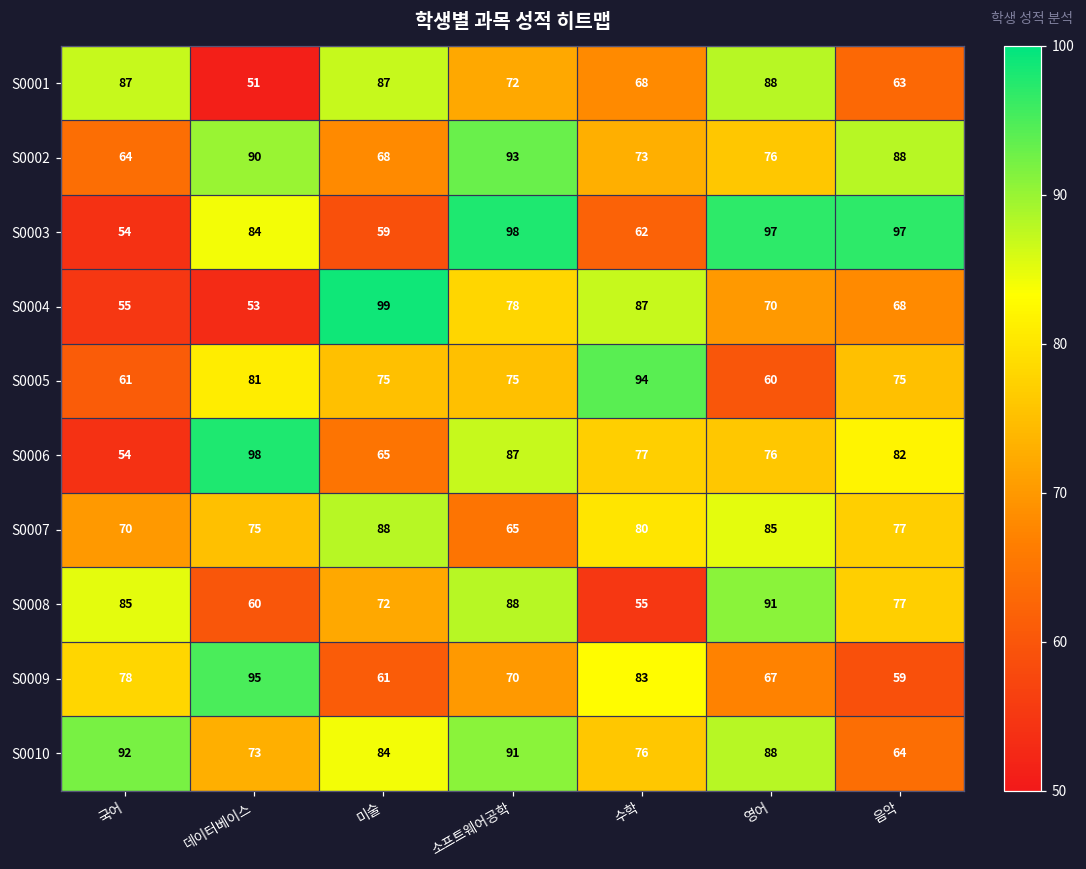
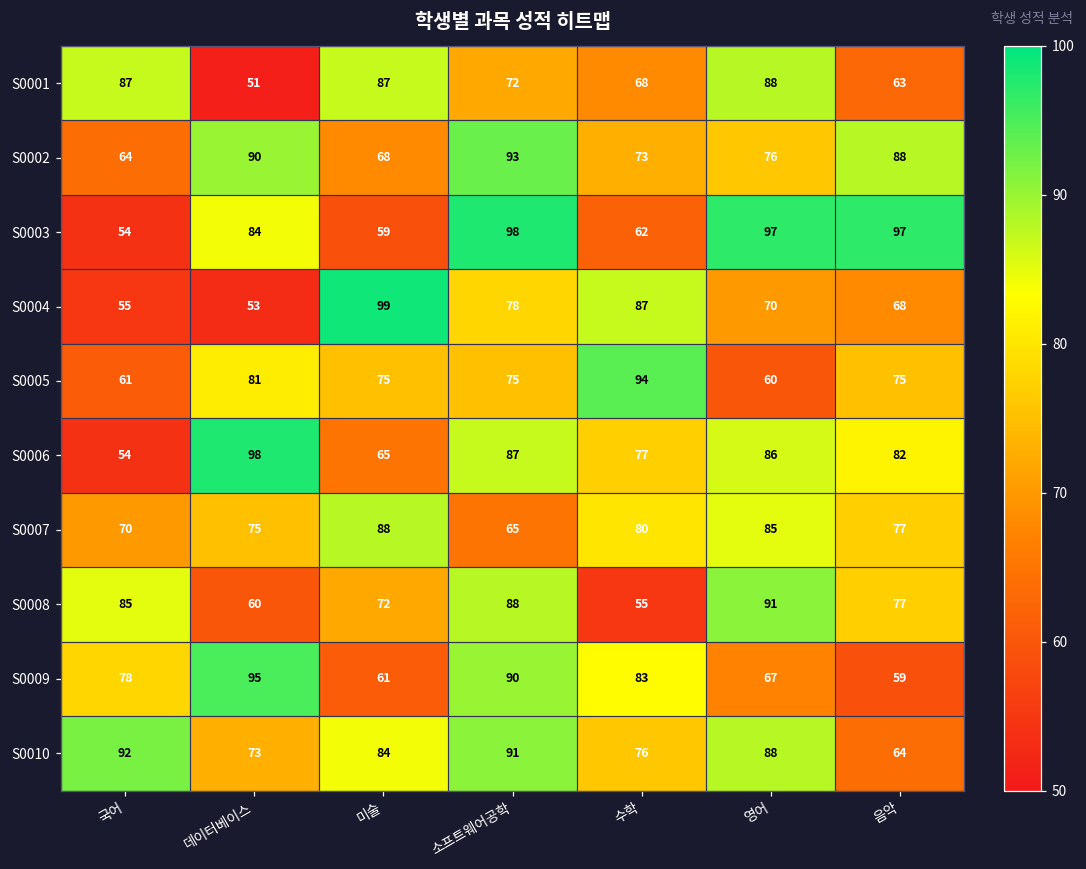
S0006, 영어: 76 -> 86
S0009, 소프트웨어공학: 70 -> 90
